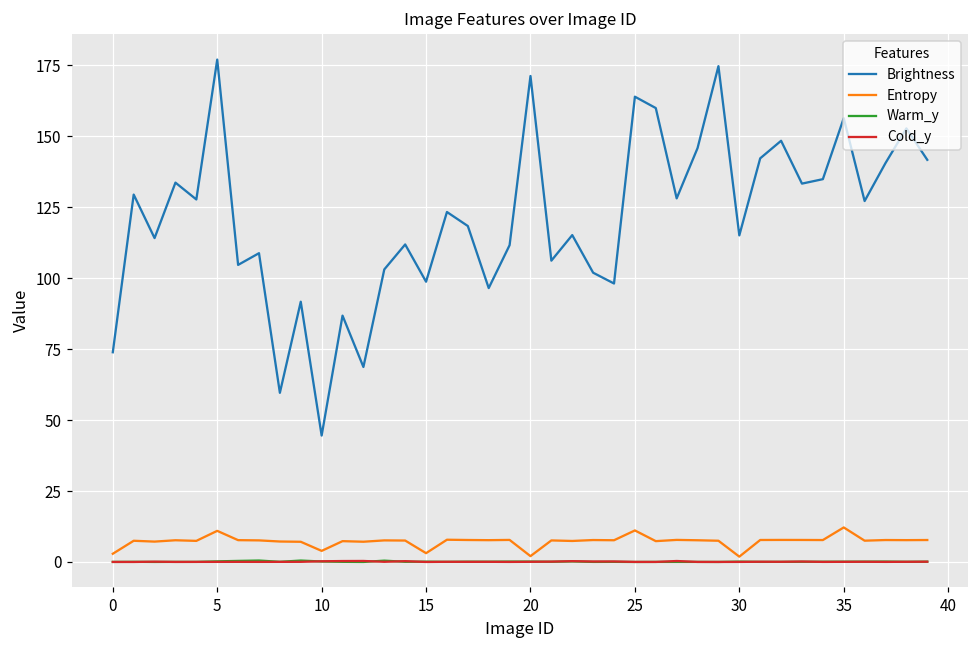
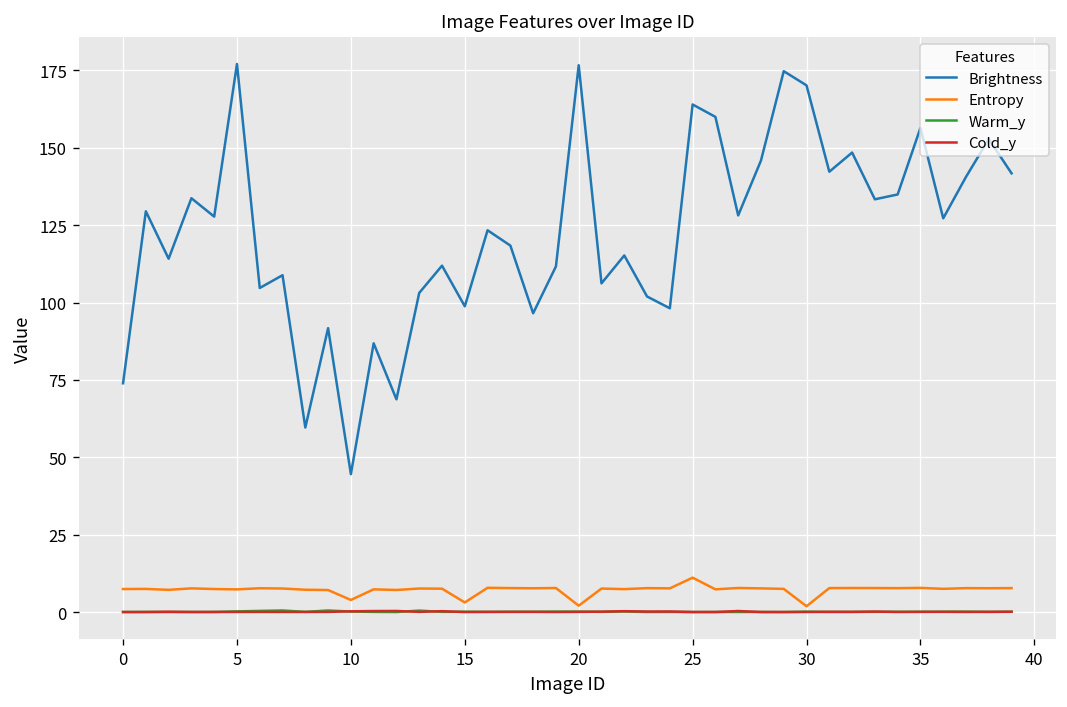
Entropy, 0: 3 -> 7
Entropy, 5: 11 -> 7
Brightness, 20: 171 -> 177
Brightness, 30: 115 -> 170
Entropy, 35: 12 -> 8
